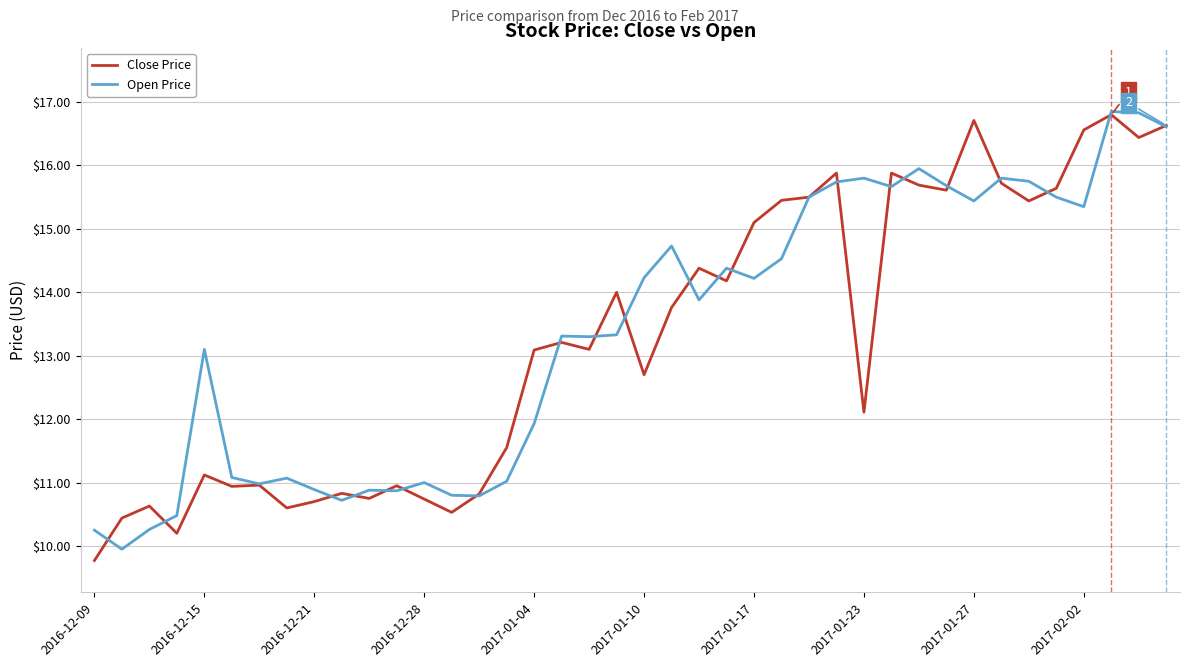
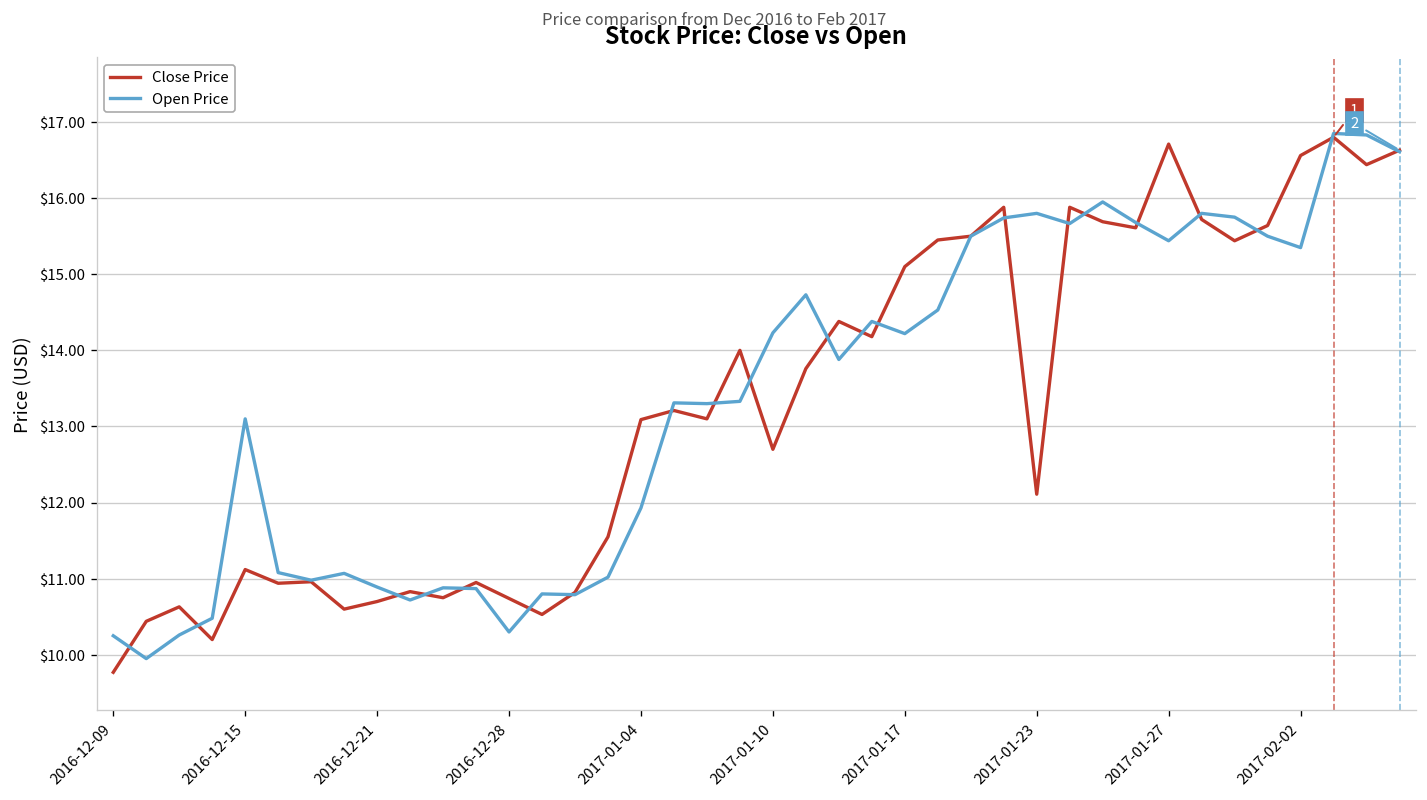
Open Price, 2016-12-28: $11.0 -> $10.3
